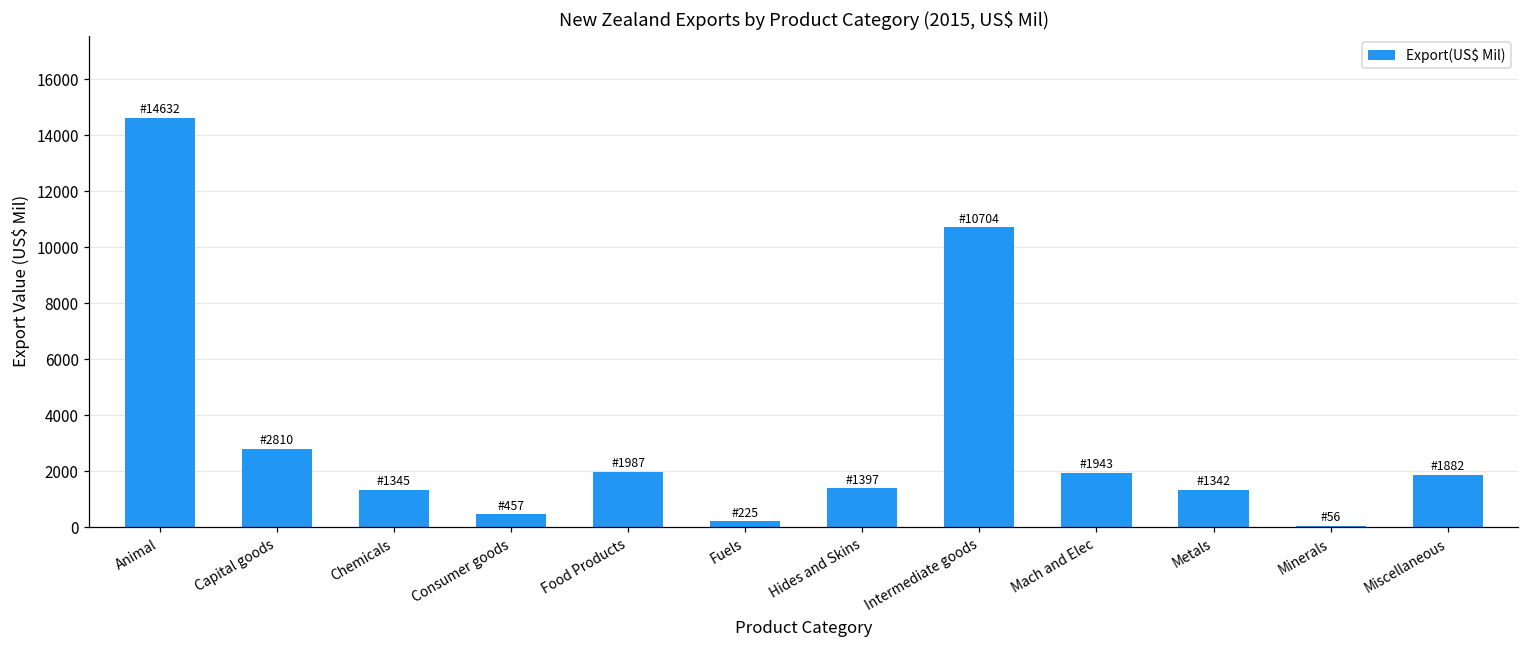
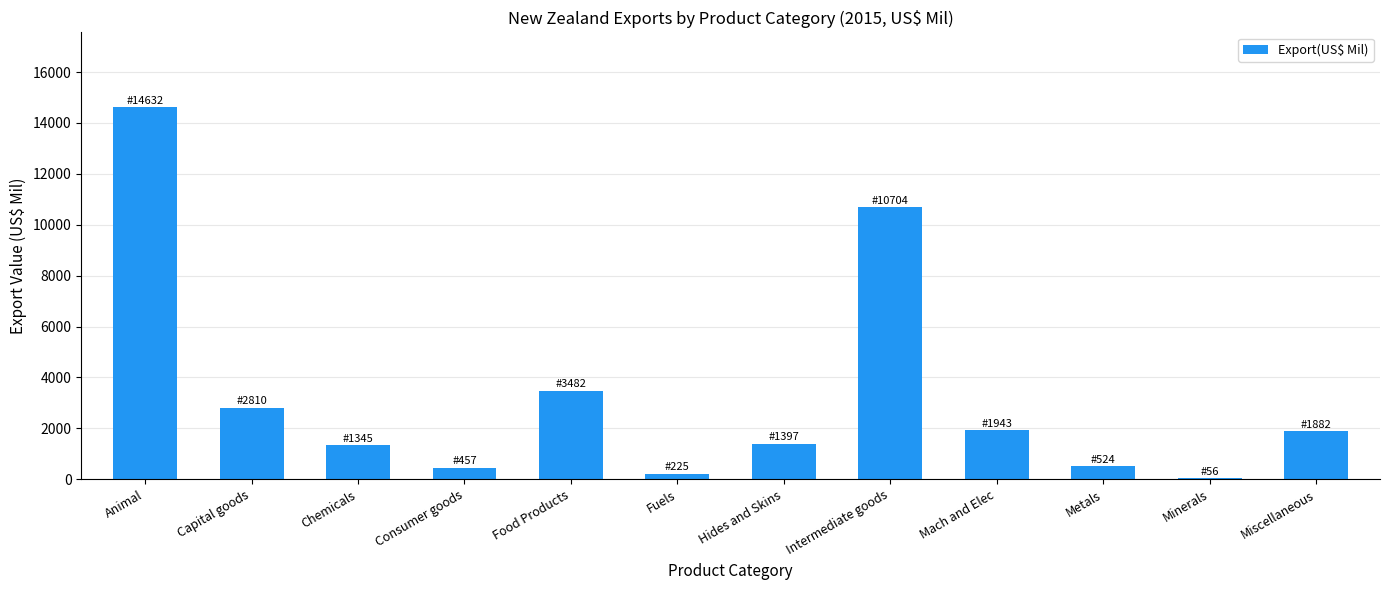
Food Products: 1987 -> 3482
Metals: 1342 -> 524
